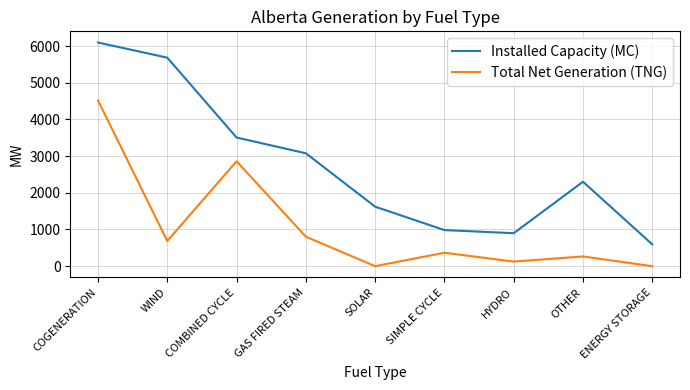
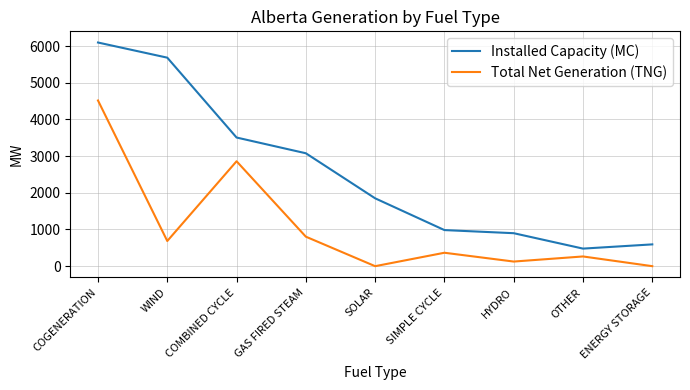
Installed Capacity (MC), SOLAR: 1600 -> 1900
Installed Capacity (MC), OTHER: 2300 -> 500
